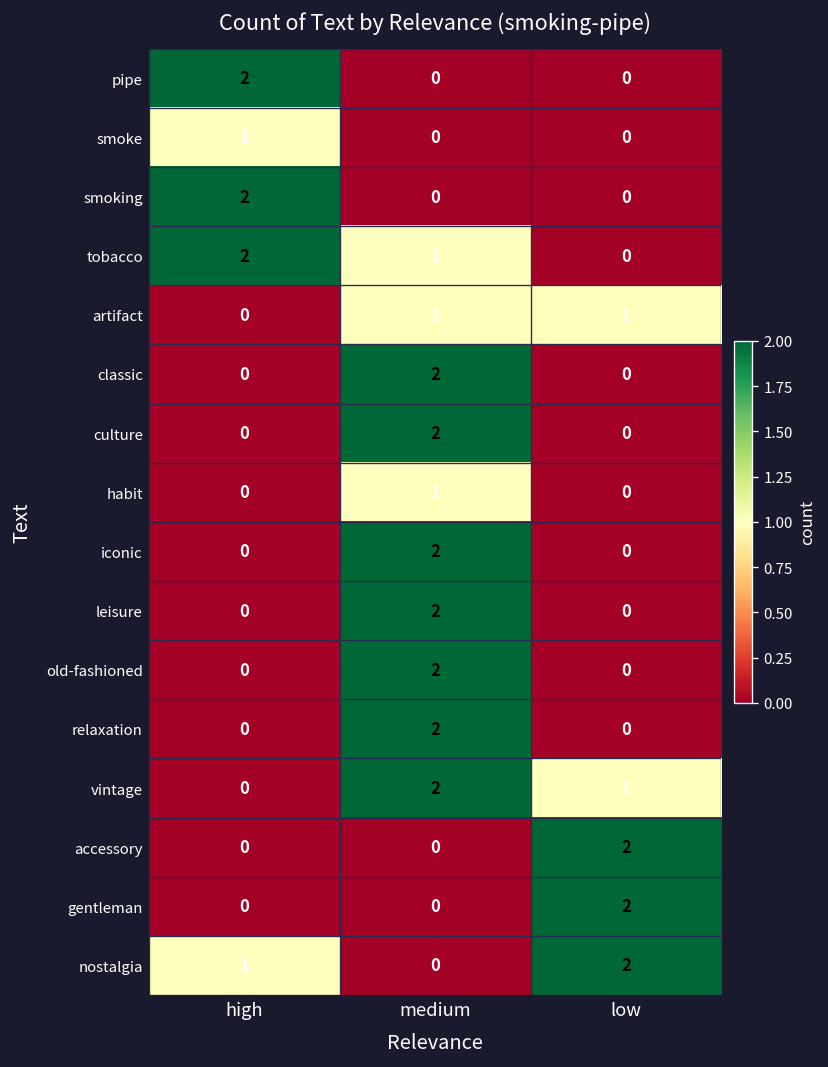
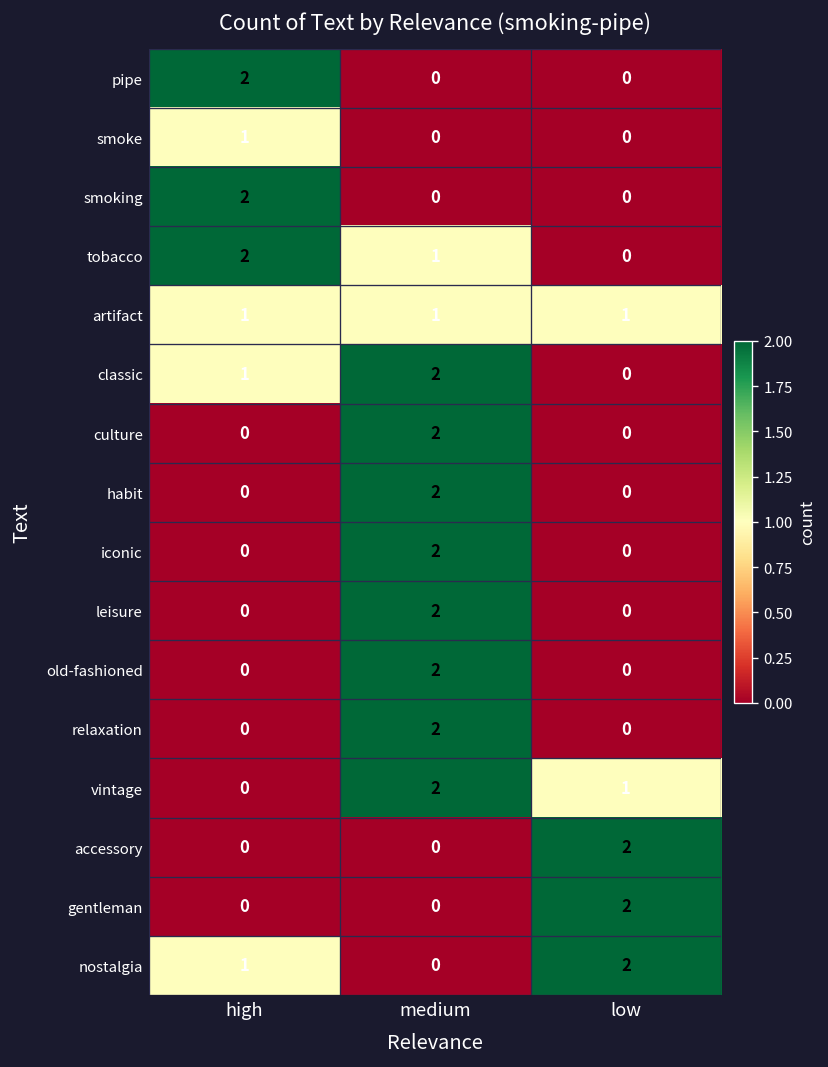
artifact, high: 0 -> 1
classic, high: 0 -> 1
habit, medium: 1 -> 2
